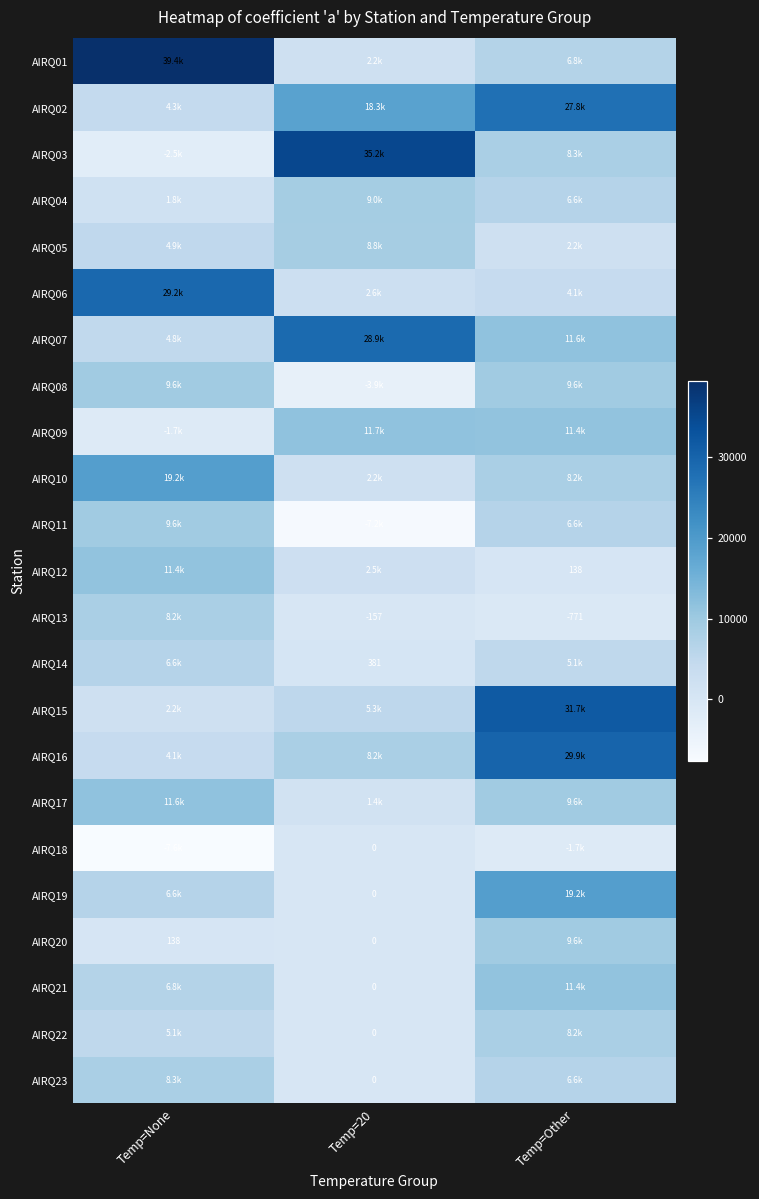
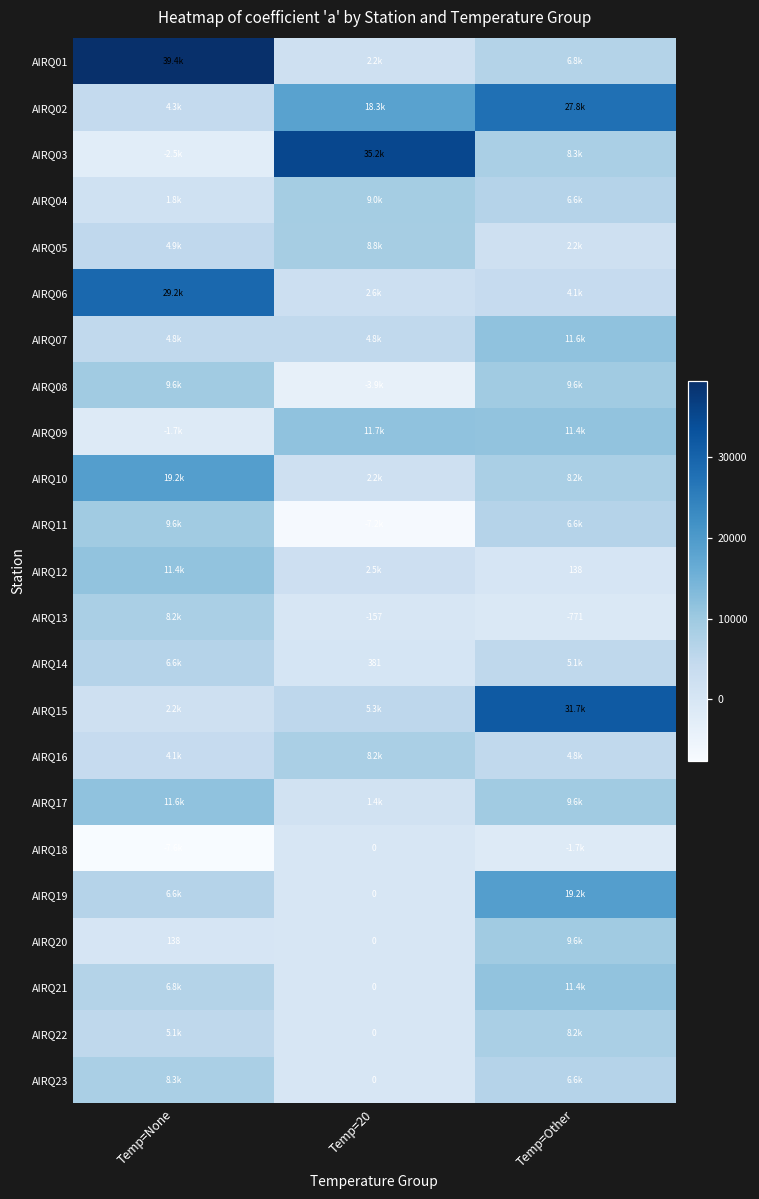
AIRQ07, Temp=20: 28.9k -> 4.8k
AIRQ16, Temp=Other: 29.9k -> 4.8k
